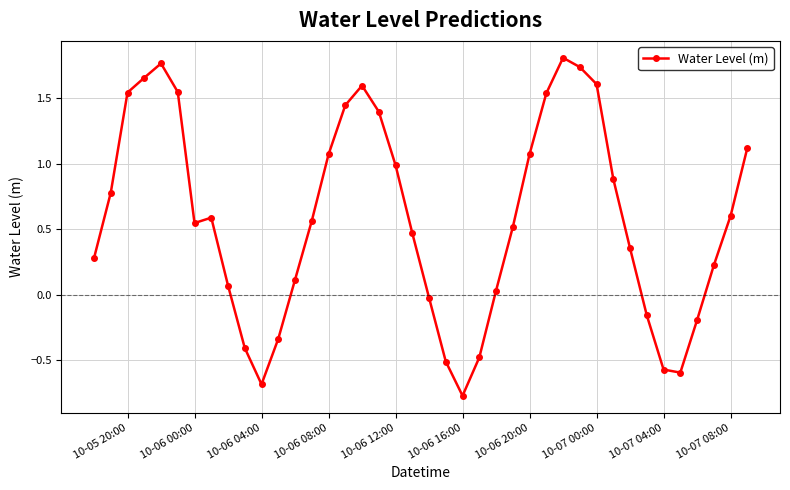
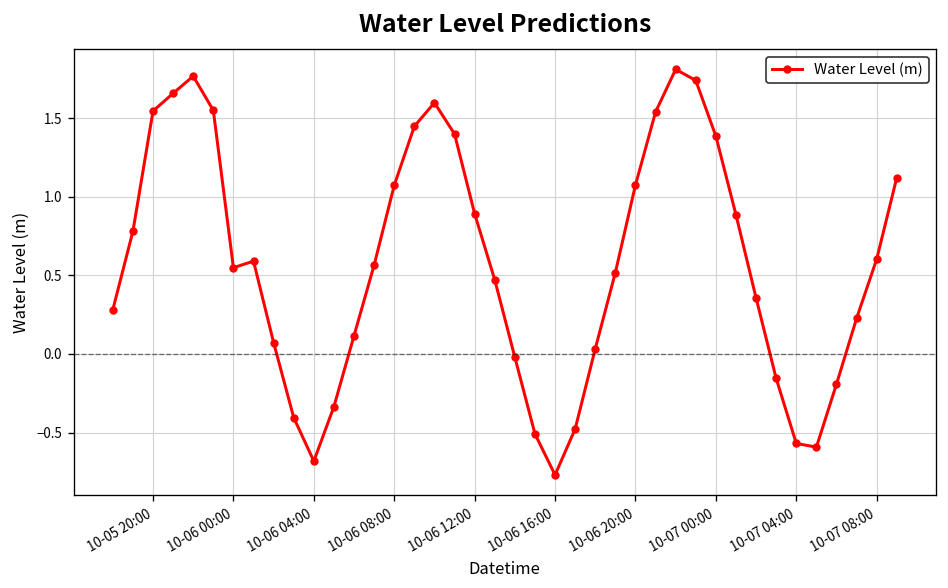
10-06 12:00: 0.99 -> 0.89
10-07 00:00: 1.61 -> 1.39
